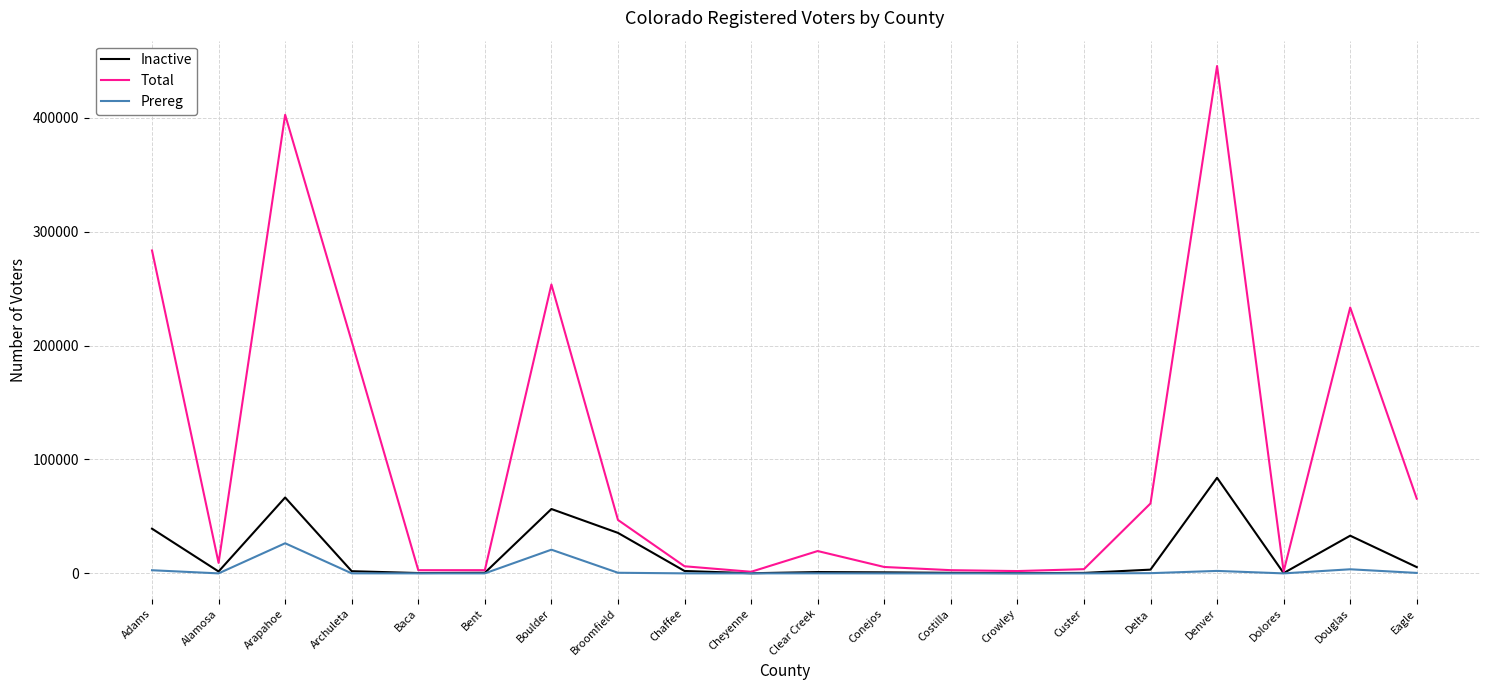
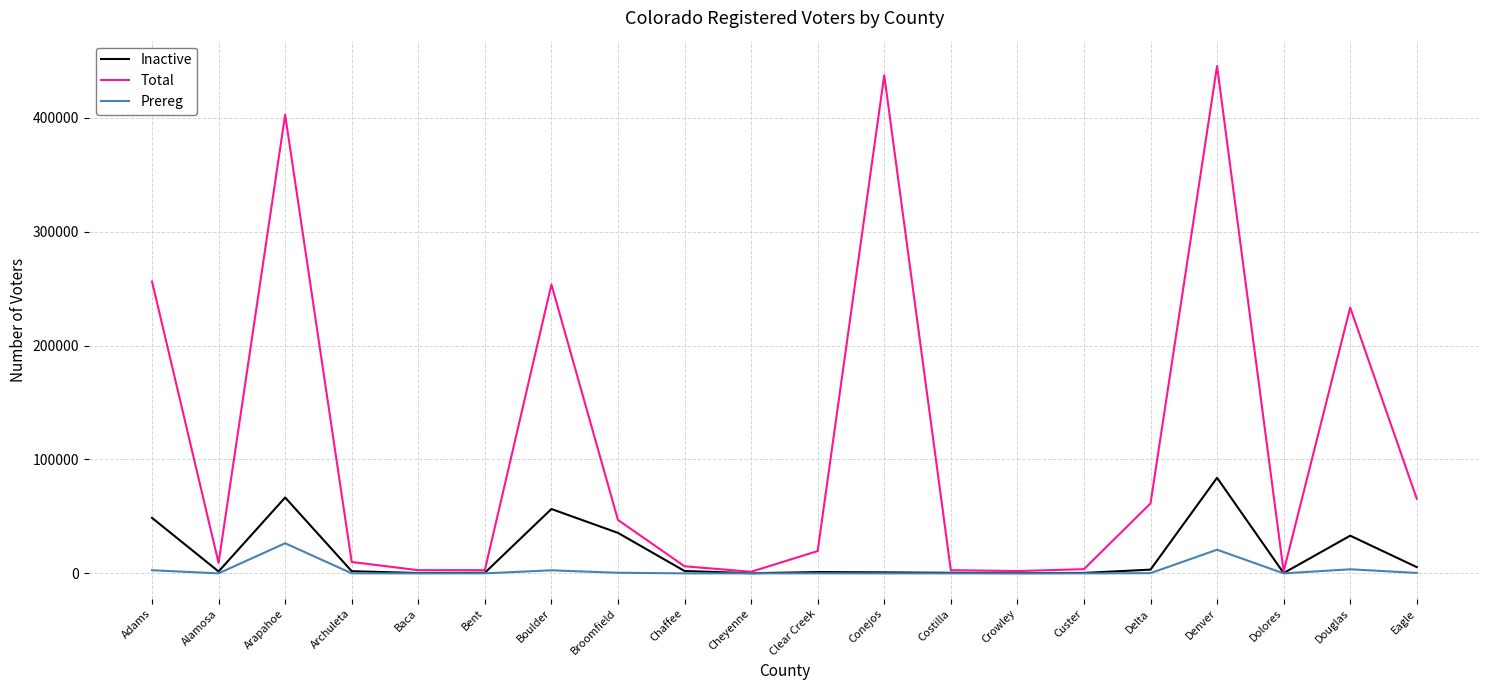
Inactive, Adams: 39000 -> 49000
Total, Adams: 283000 -> 256000
Total, Archuleta: 204000 -> 10000
Prereg, Boulder: 21000 -> 3000
Total, Conejos: 6000 -> 437000
Prereg, Denver: 2000 -> 21000
